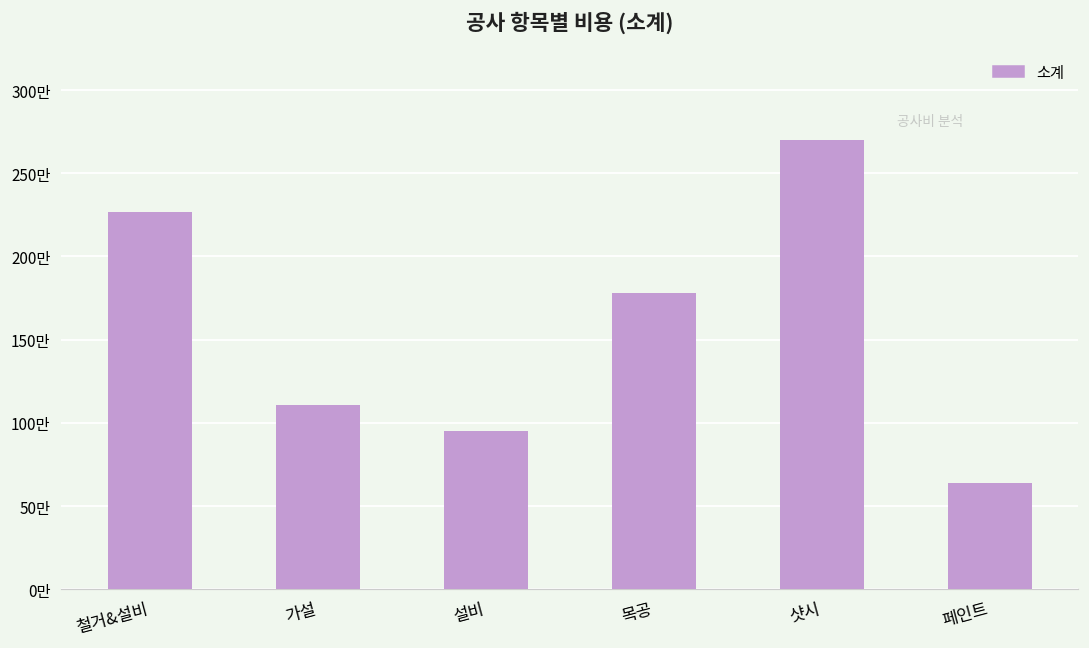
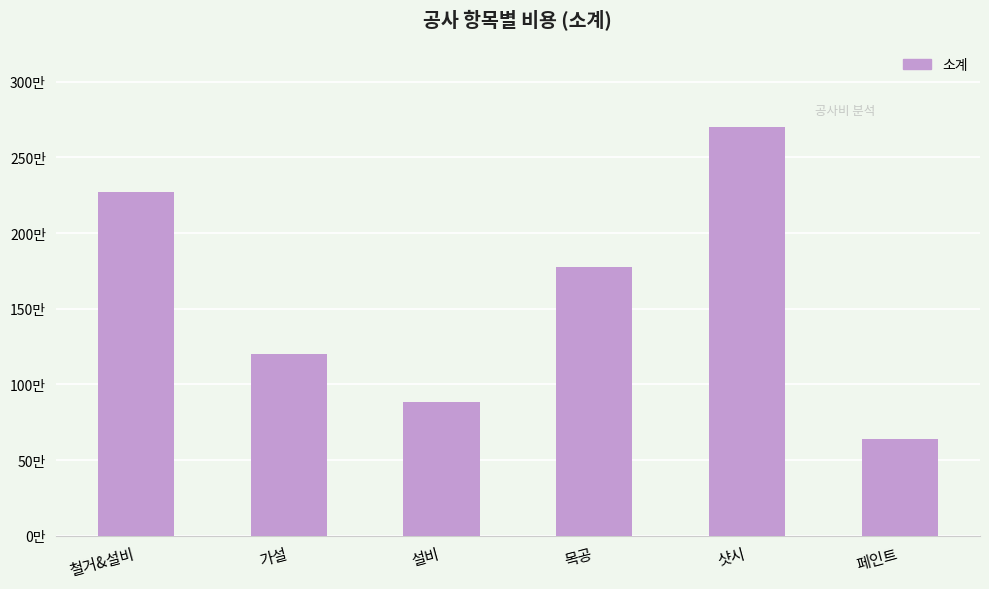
가설: 111만 -> 120만
설비: 95만 -> 89만
